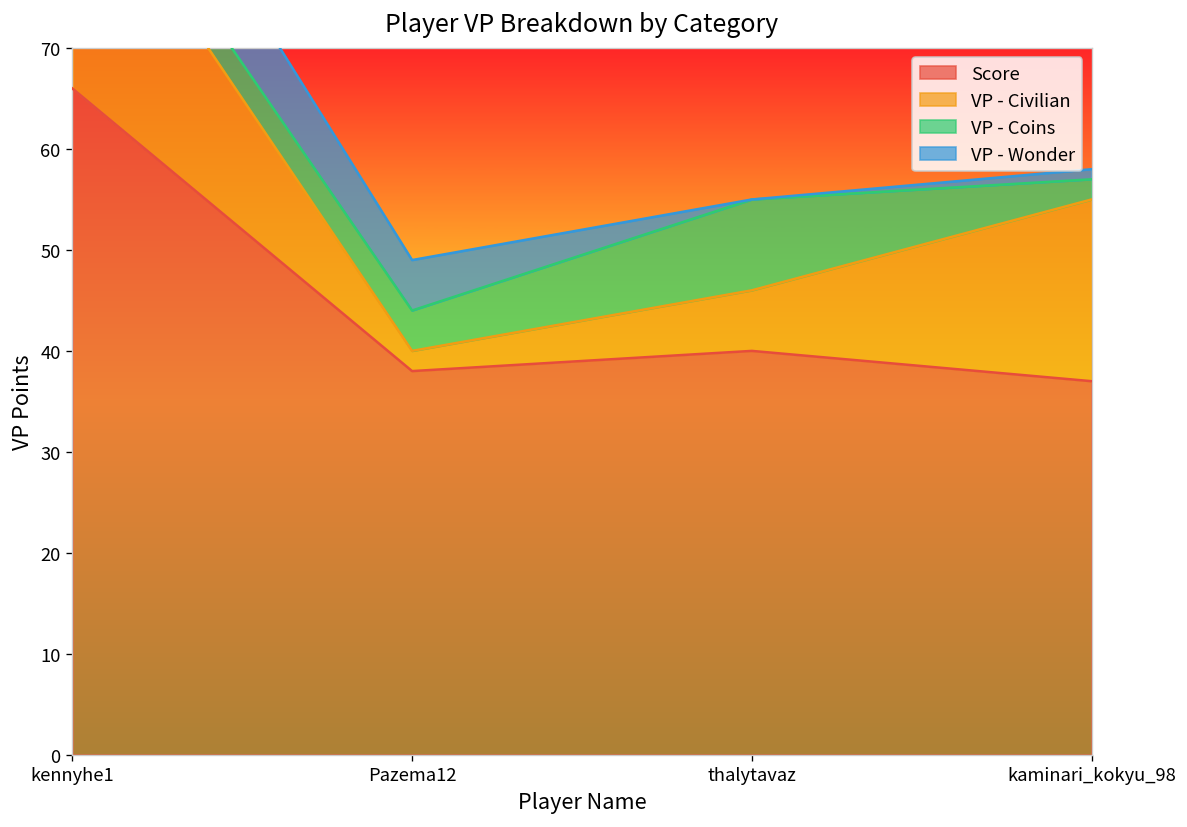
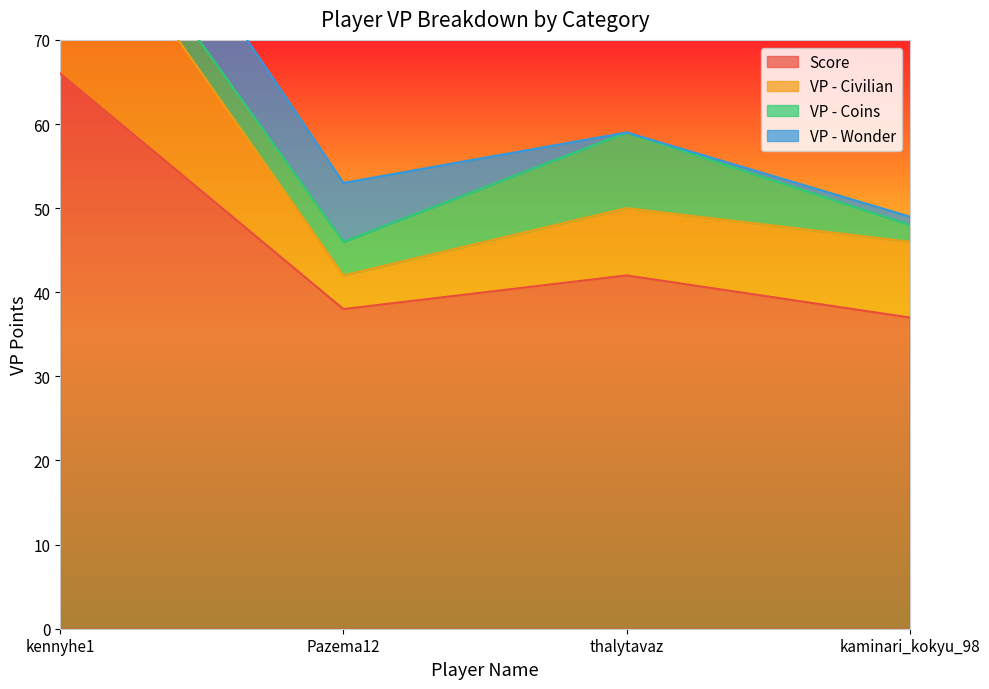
VP - Civilian, Pazema12: 2 -> 4
VP - Wonder, Pazema12: 5 -> 7
Score, thalytavaz: 40 -> 42
VP - Civilian, thalytavaz: 6 -> 8
VP - Civilian, kaminari_kokyu_98: 18 -> 9
